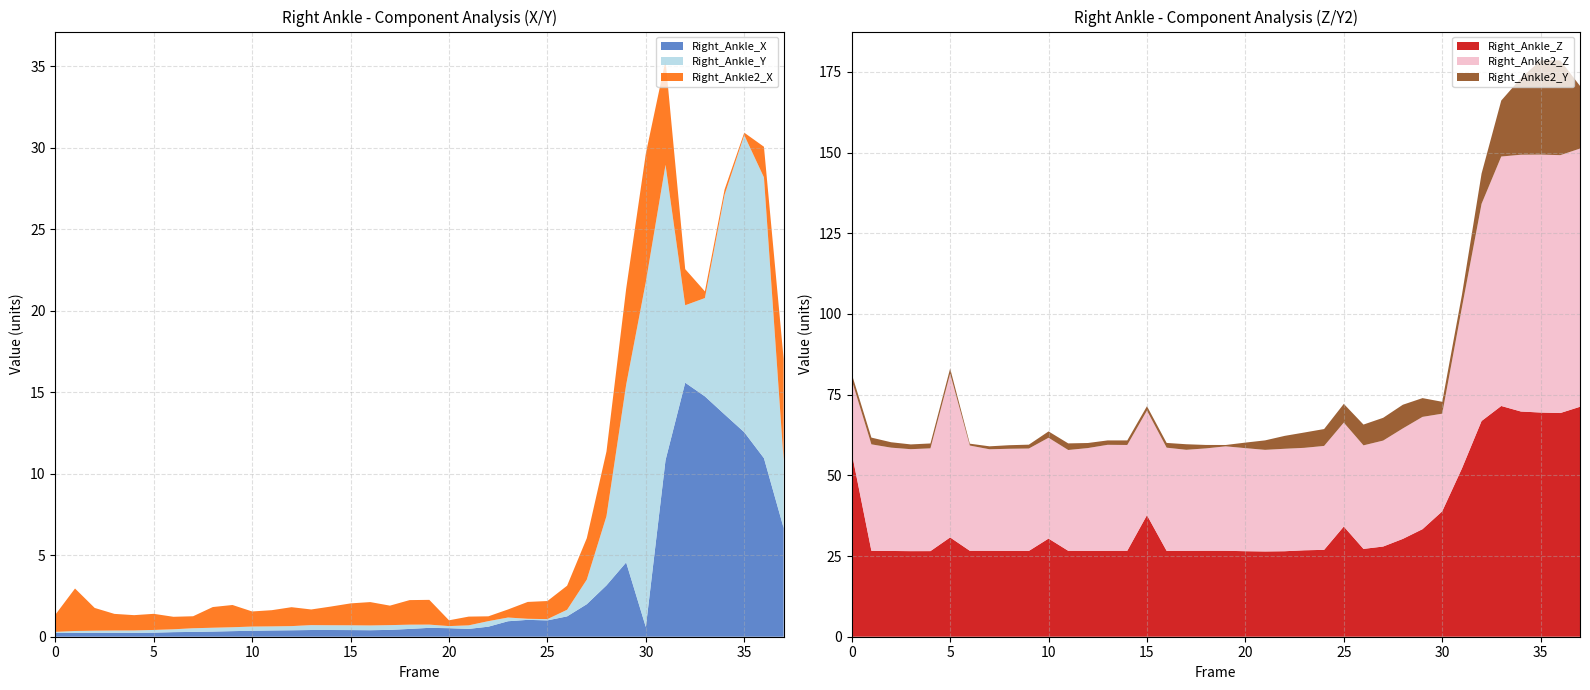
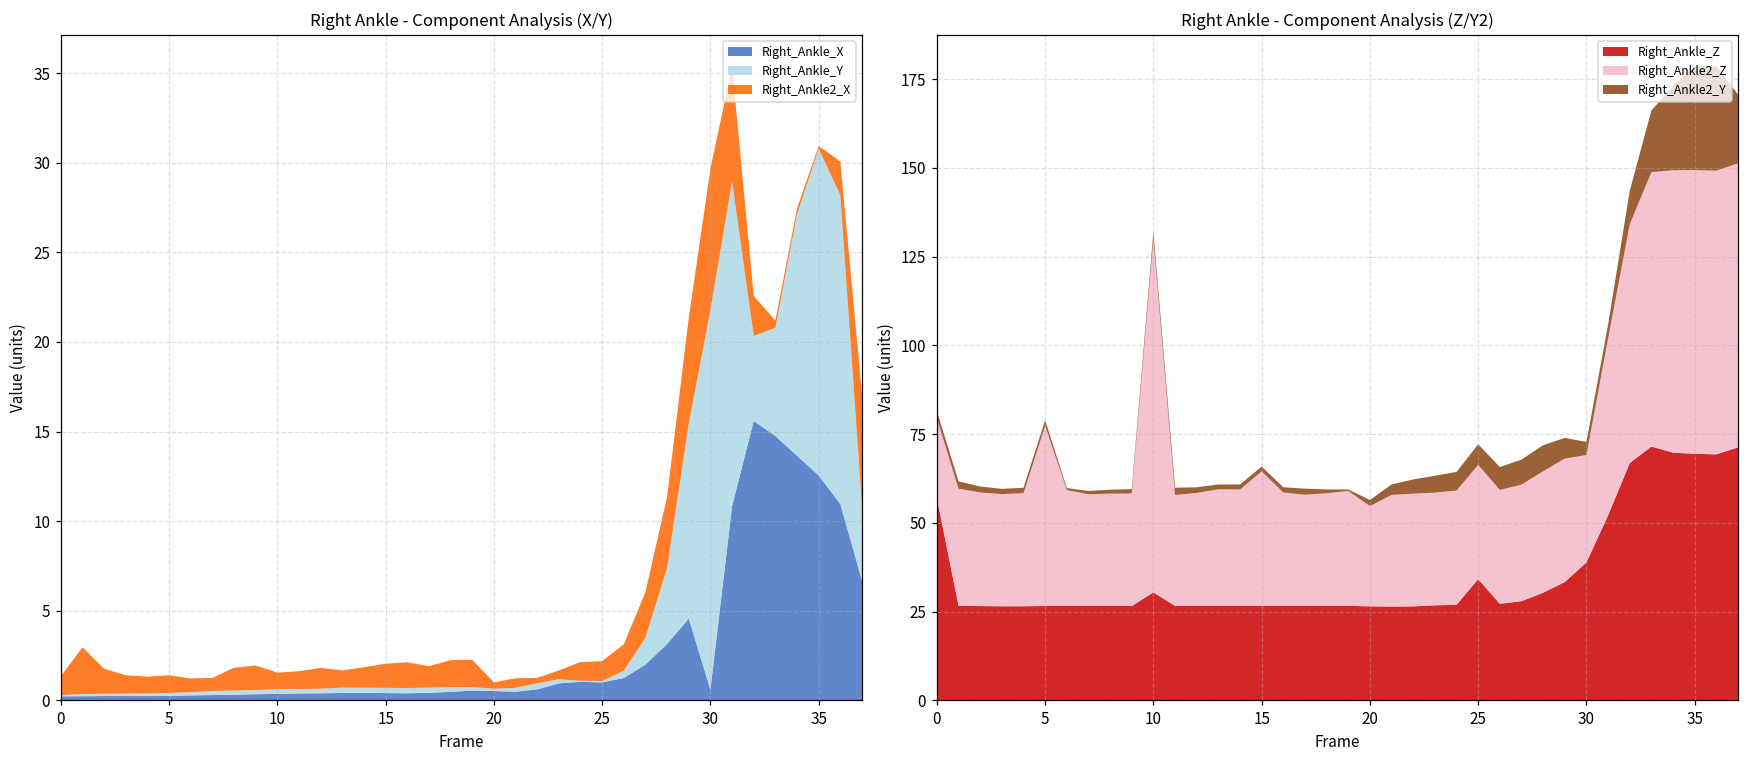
Right Ankle - Component Analysis (Z/Y2), Right_Ankle_Z, 5: 31 -> 27
Right Ankle - Component Analysis (Z/Y2), Right_Ankle2_Z, 10: 31 -> 100
Right Ankle - Component Analysis (Z/Y2), Right_Ankle_Z, 15: 38 -> 27
Right Ankle - Component Analysis (Z/Y2), Right_Ankle2_Z, 15: 32 -> 38
Right Ankle - Component Analysis (Z/Y2), Right_Ankle2_Z, 20: 32 -> 28
